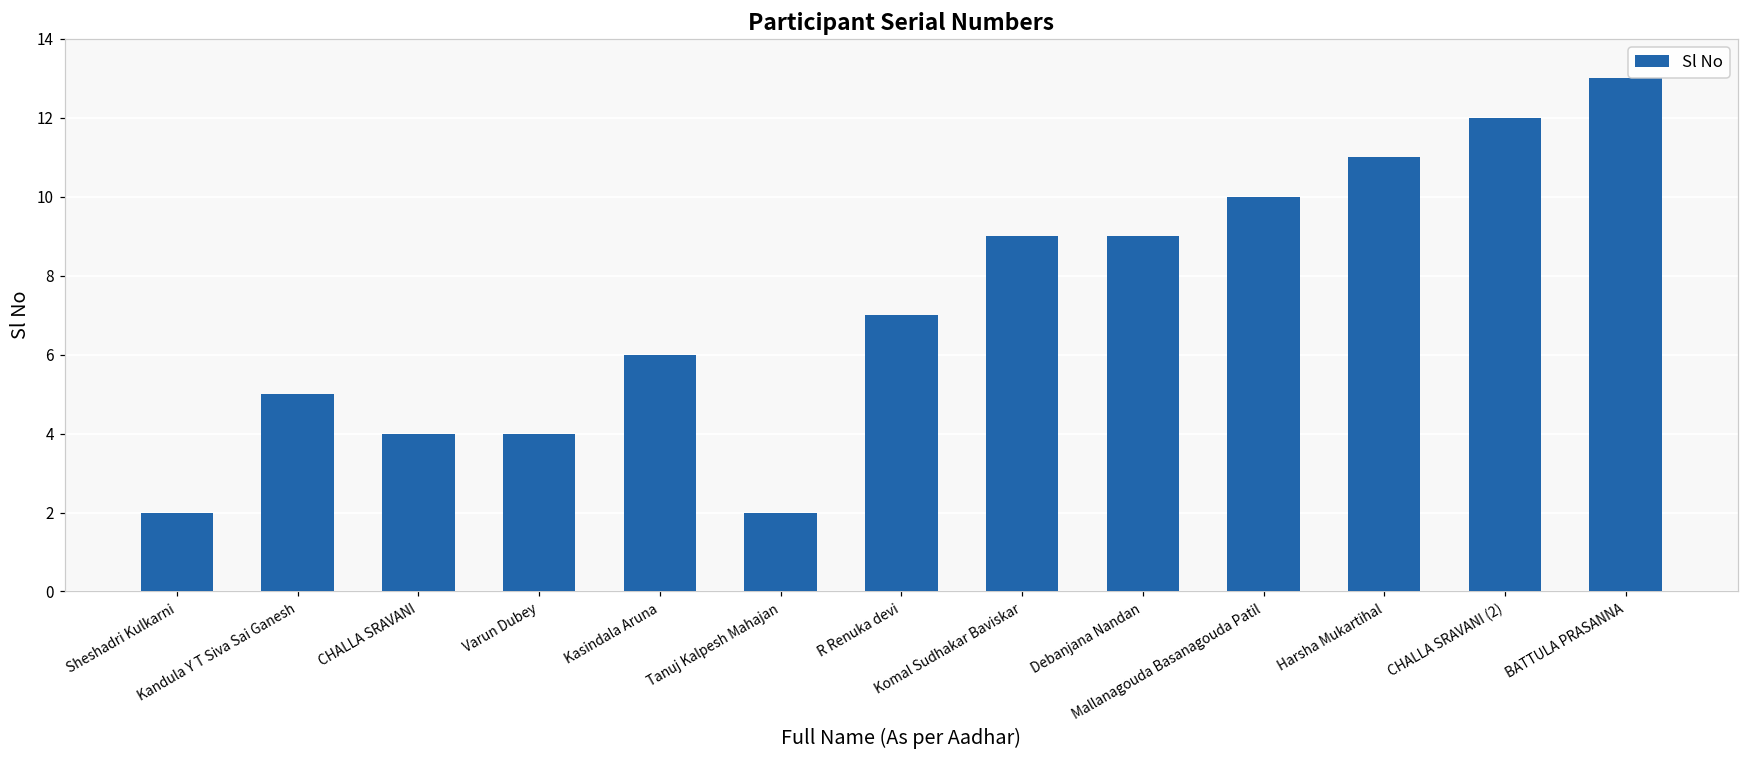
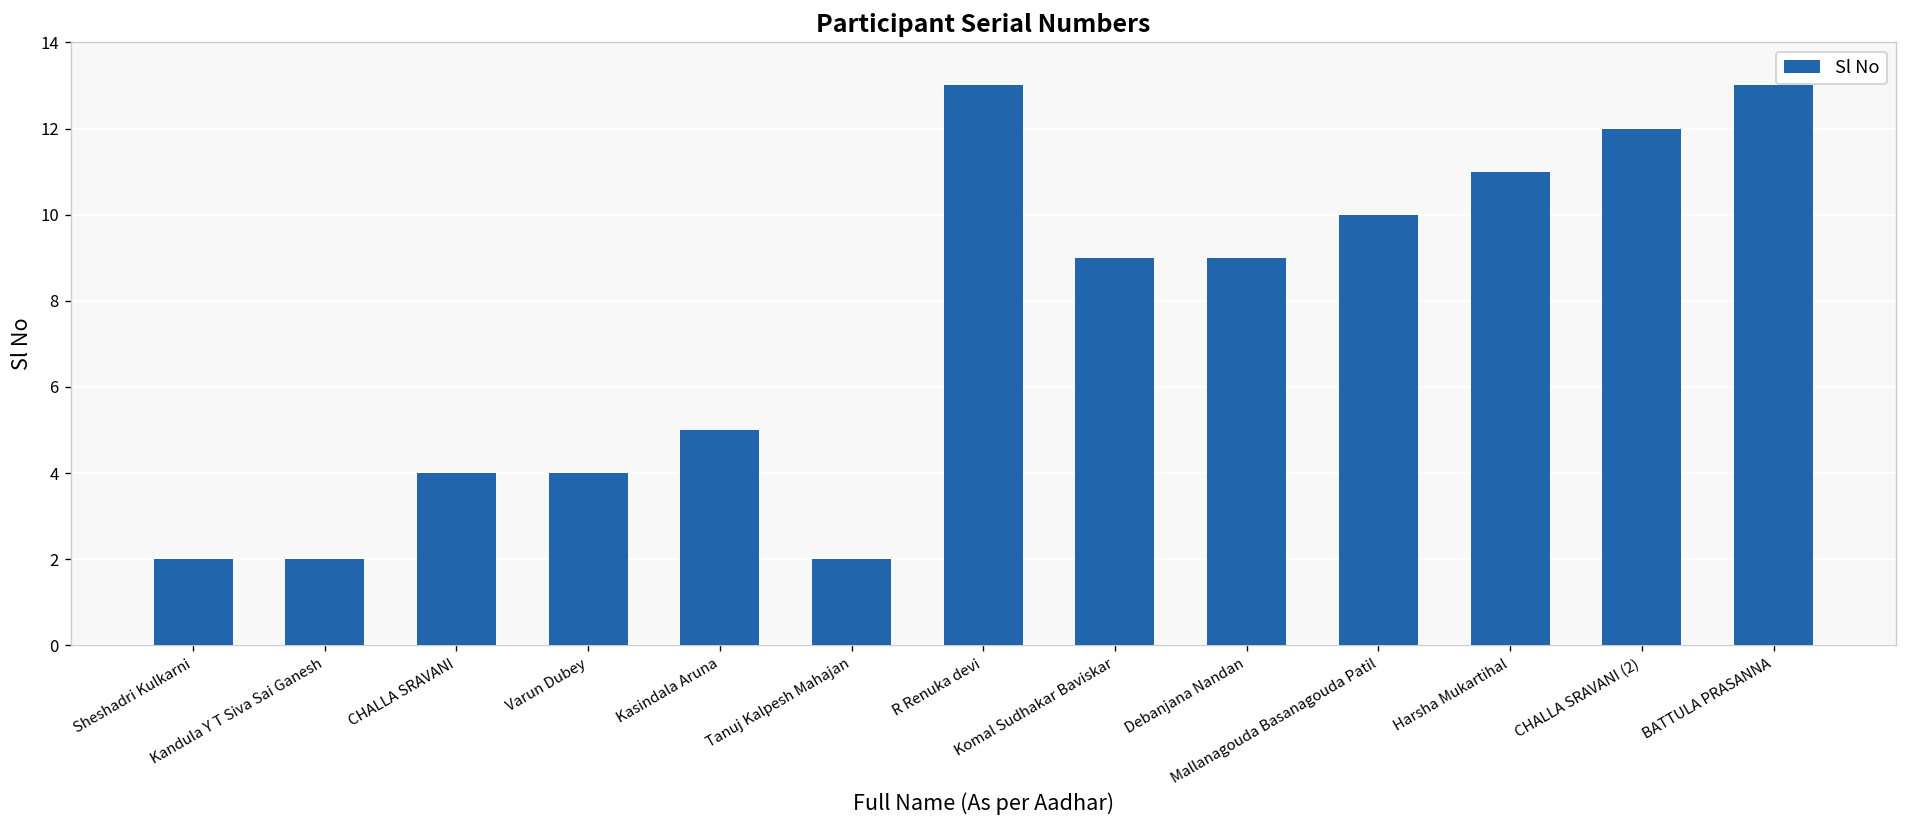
Kandula Y T Siva Sai Ganesh: 5 -> 2
Kasindala Aruna: 6 -> 5
R Renuka devi: 7 -> 13
